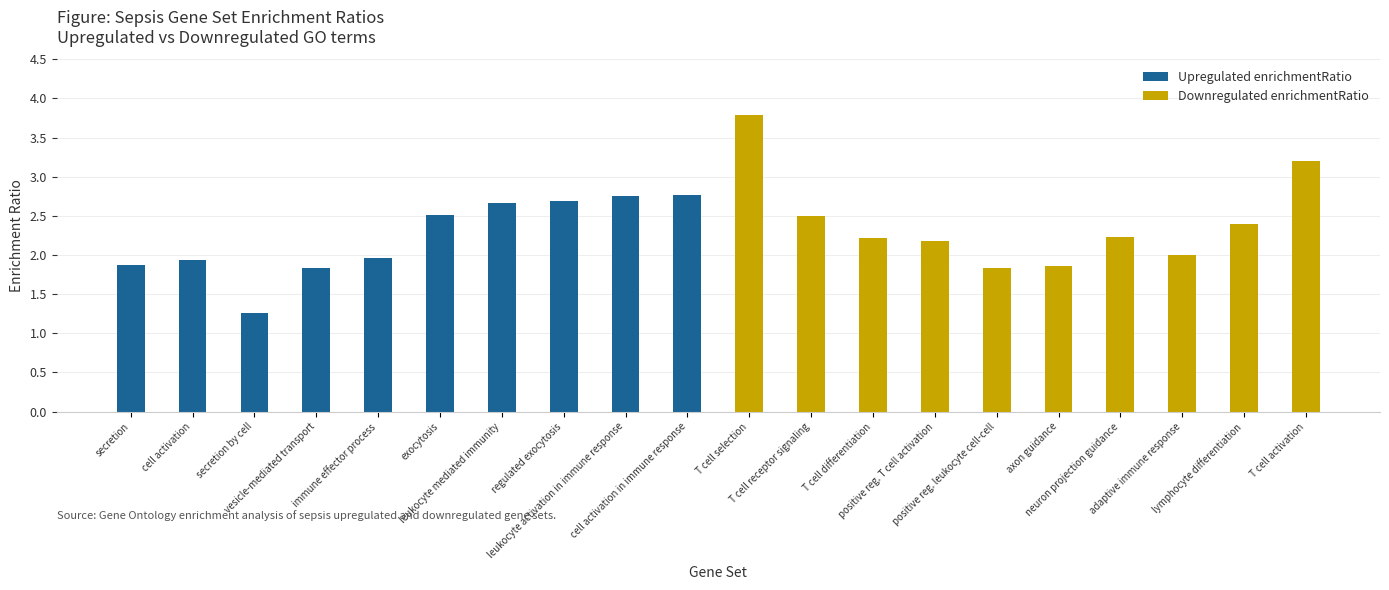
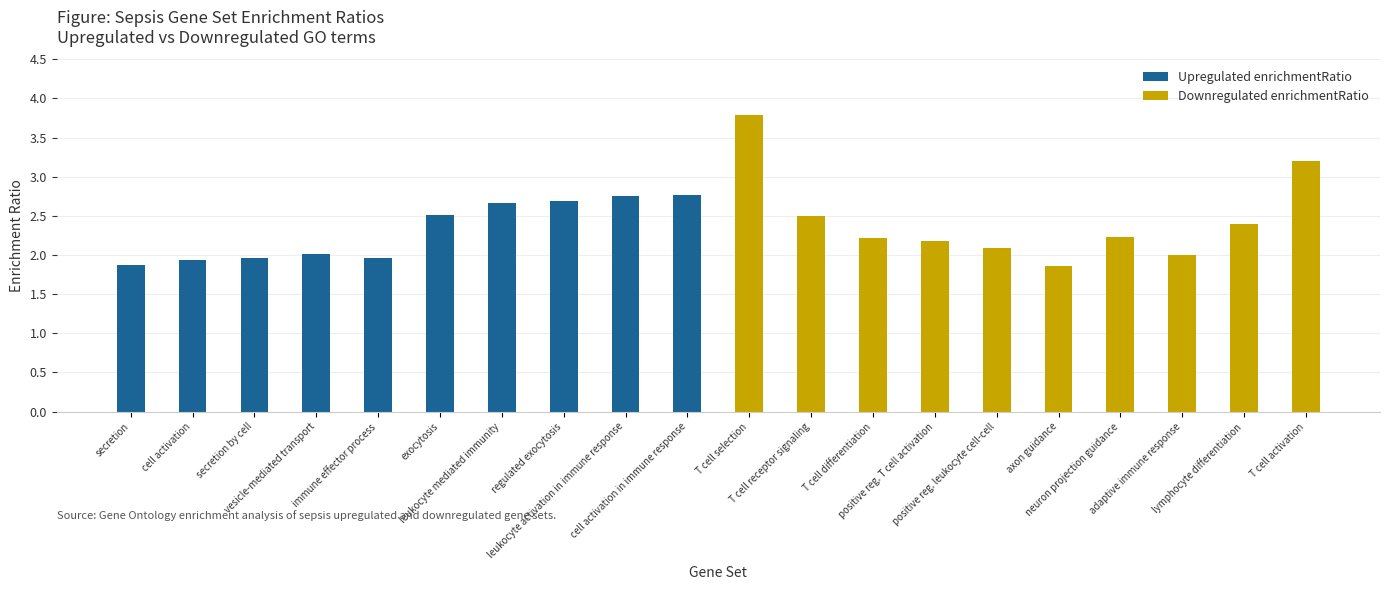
Upregulated enrichmentRatio, secretion by cell: 1.3 -> 2.0
Upregulated enrichmentRatio, vesicle-mediated transport: 1.8 -> 2.0
Downregulated enrichmentRatio, positive reg. leukocyte cell-cell: 1.8 -> 2.1
